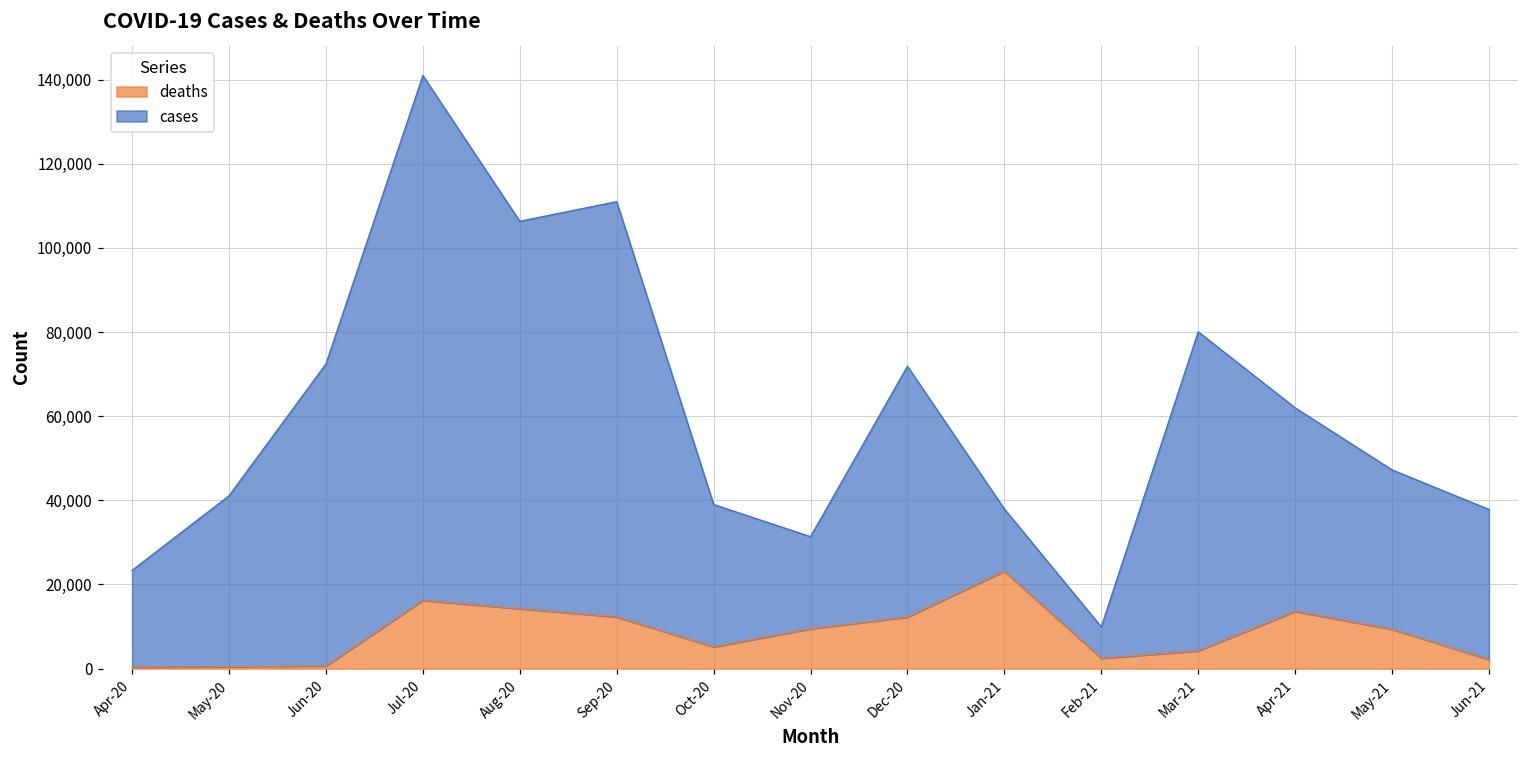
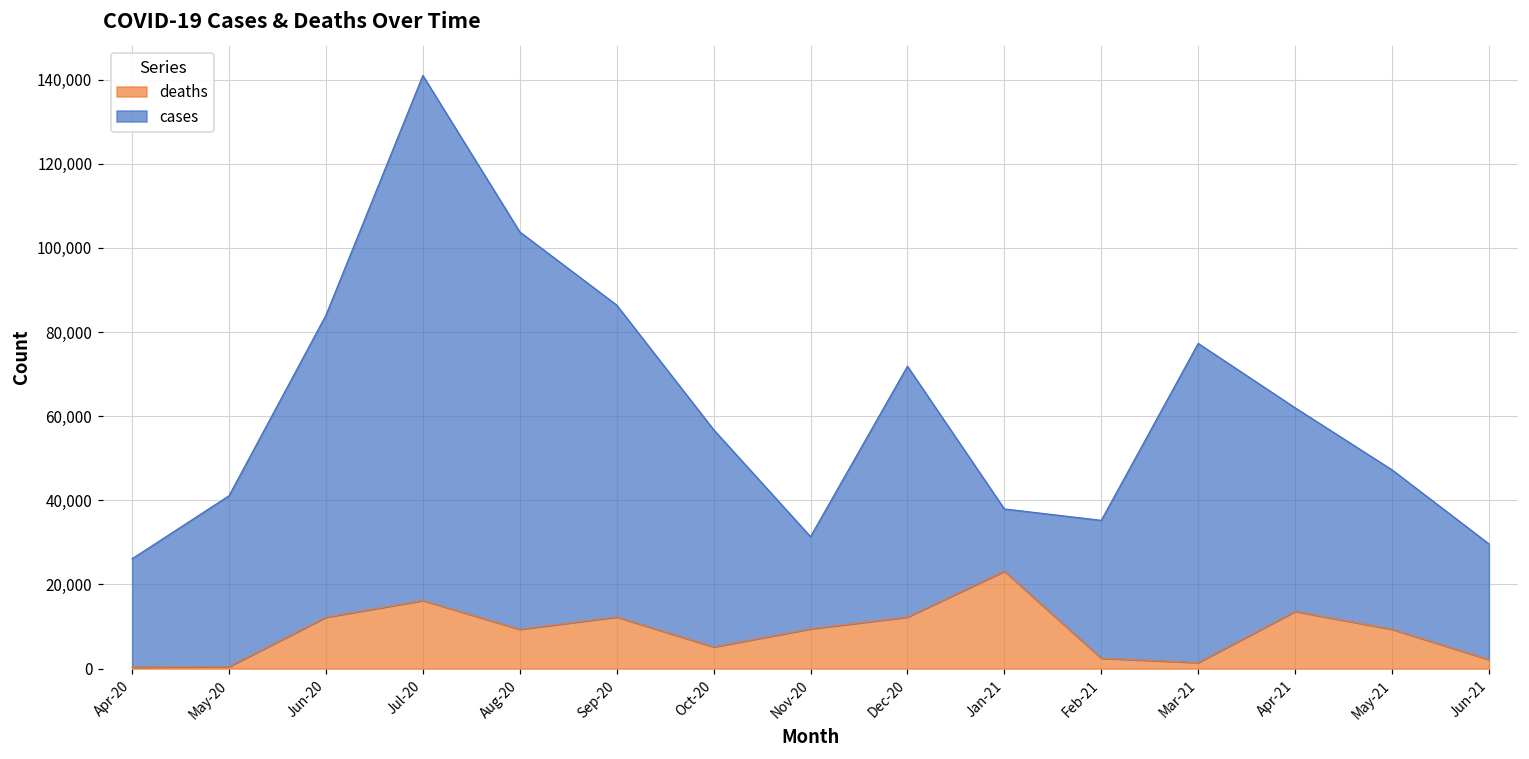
cases, Apr-20: 23,000 -> 26,000
deaths, Jun-20: 1,000 -> 12,000
deaths, Aug-20: 14,000 -> 9,000
cases, Aug-20: 92,000 -> 94,000
cases, Sep-20: 99,000 -> 74,000
cases, Oct-20: 34,000 -> 52,000
cases, Feb-21: 7,000 -> 33,000
deaths, Mar-21: 4,000 -> 1,000
cases, Jun-21: 36,000 -> 28,000
